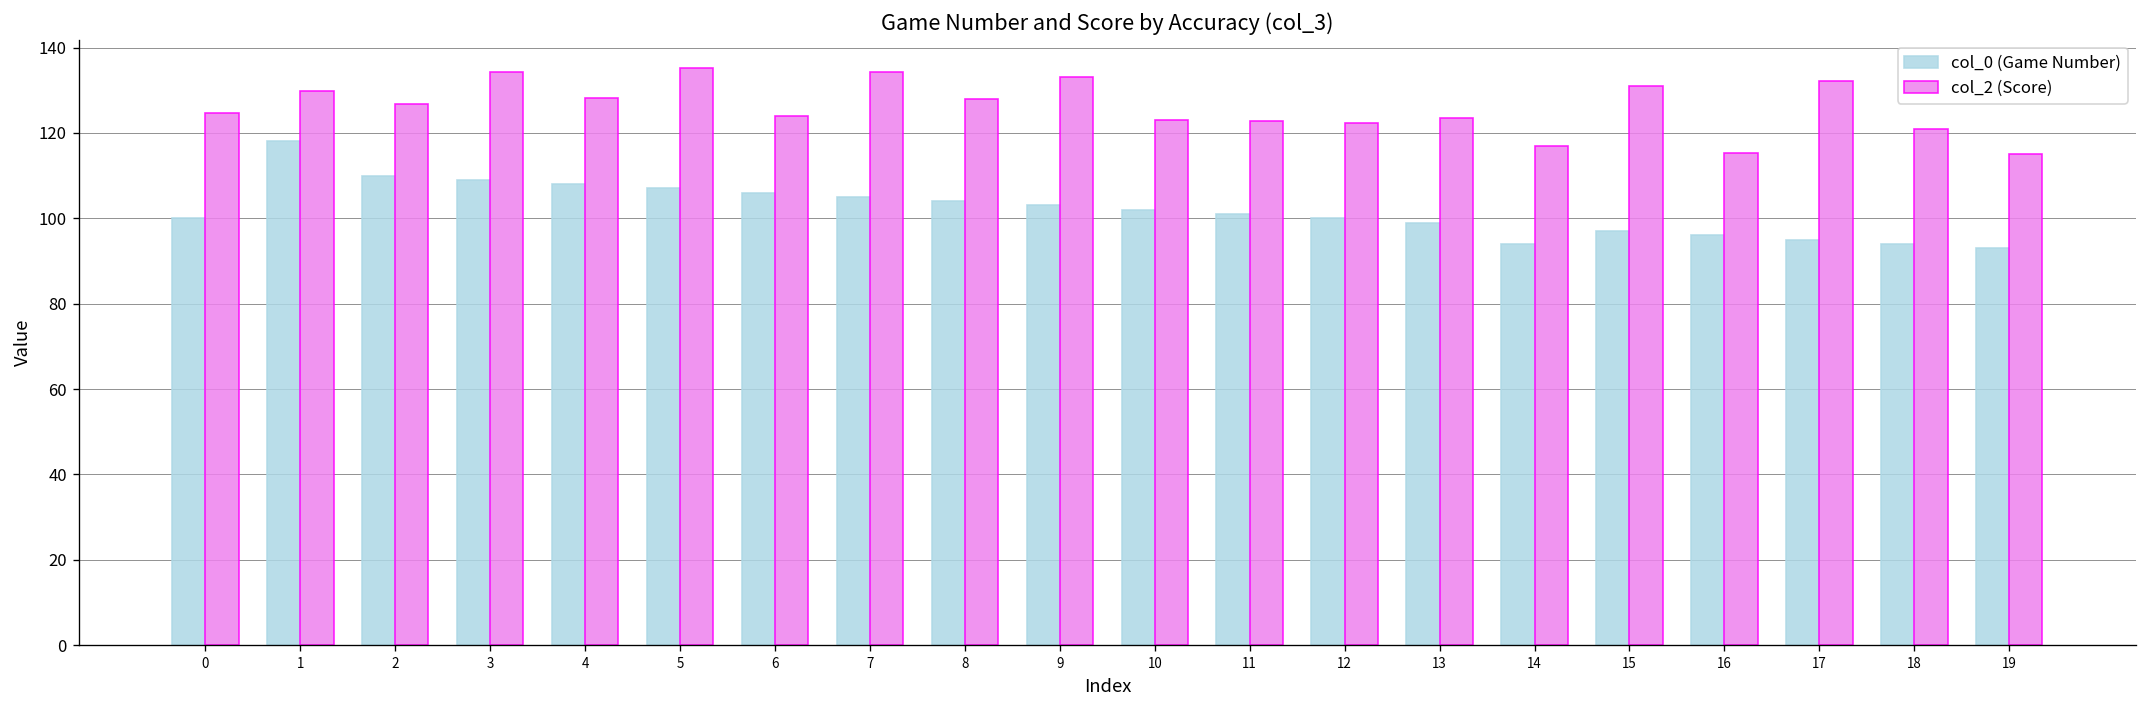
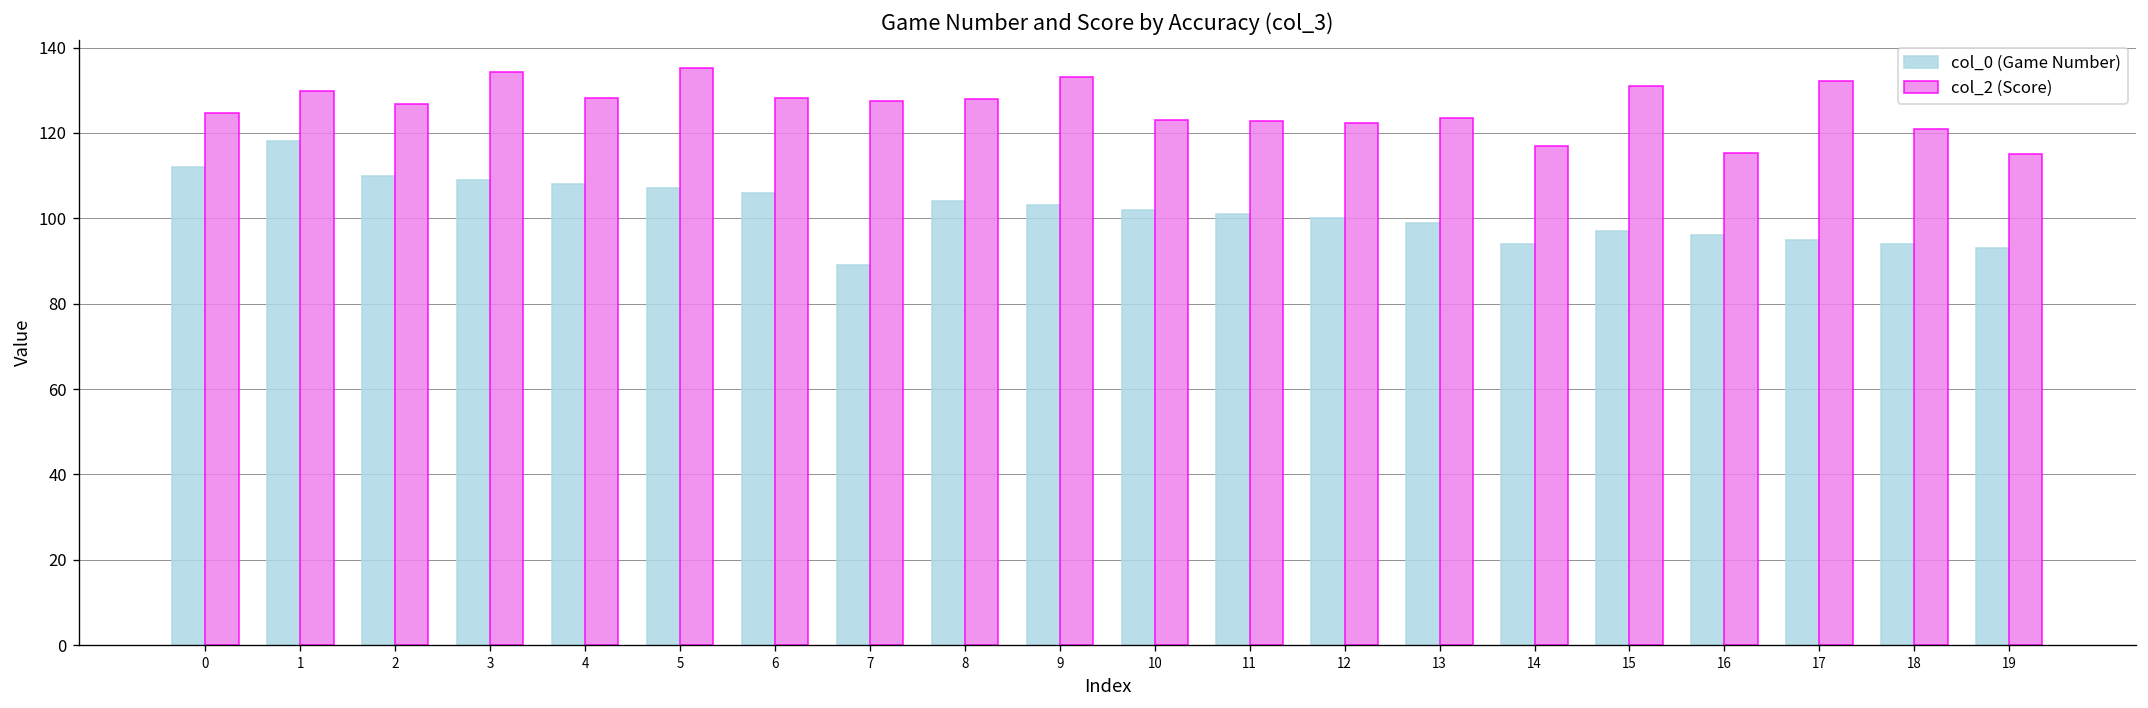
col_0 (Game Number), 0: 100 -> 112
col_2 (Score), 6: 124 -> 128
col_0 (Game Number), 7: 105 -> 89
col_2 (Score), 7: 134 -> 127
